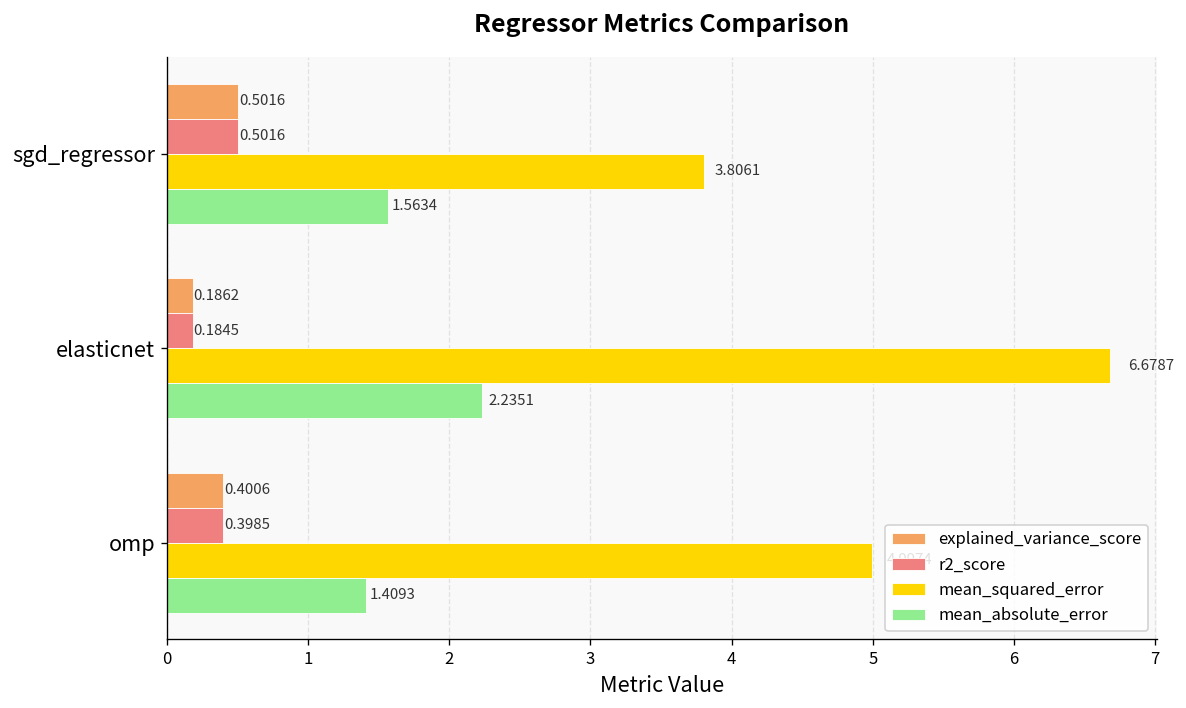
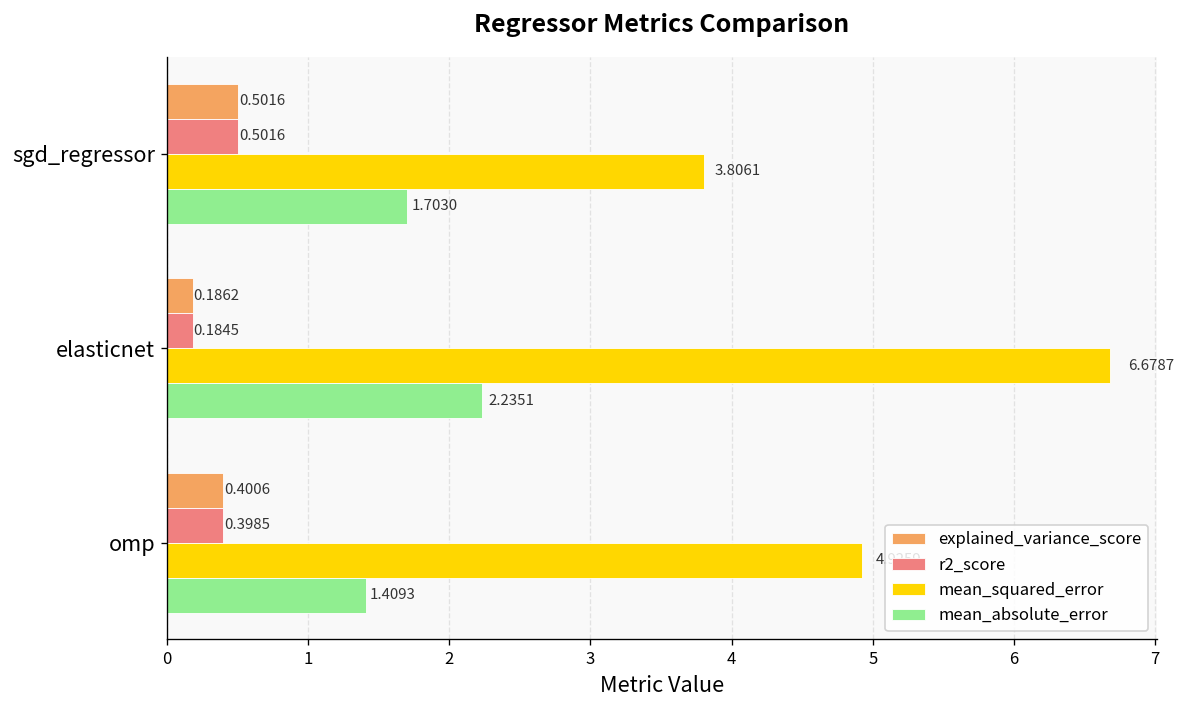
mean_absolute_error, sgd_regressor: 1.5634 -> 1.7030
mean_squared_error, omp: 5.00 -> 4.93
